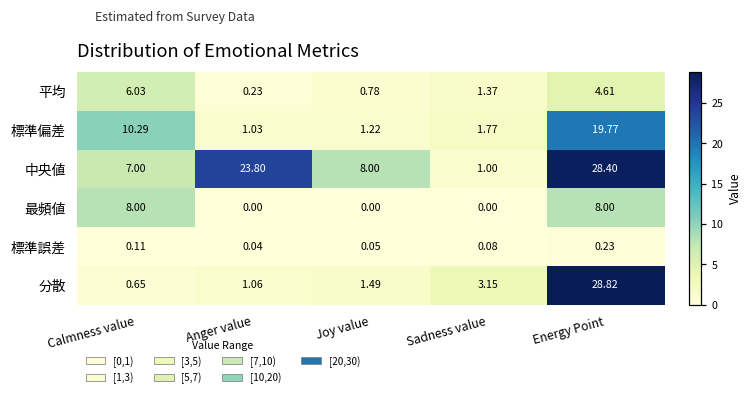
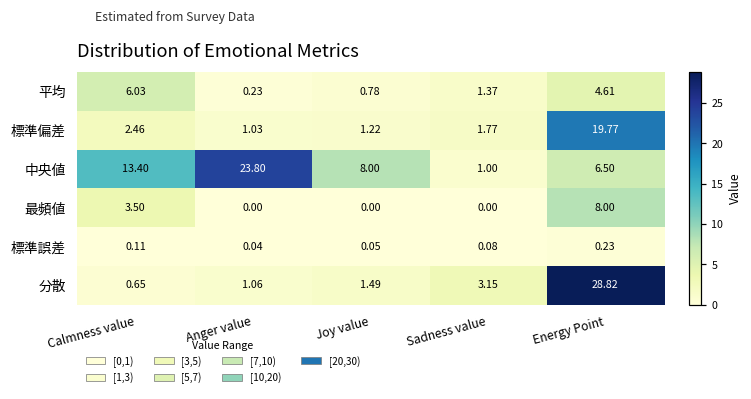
標準偏差, Calmness value: 10.29 -> 2.46
中央値, Calmness value: 7.00 -> 13.40
中央値, Energy Point: 28.40 -> 6.50
最頻値, Calmness value: 8.00 -> 3.50
